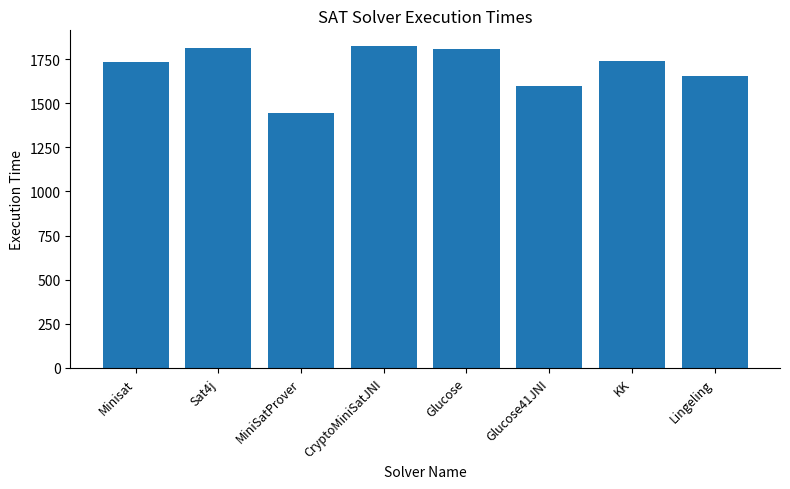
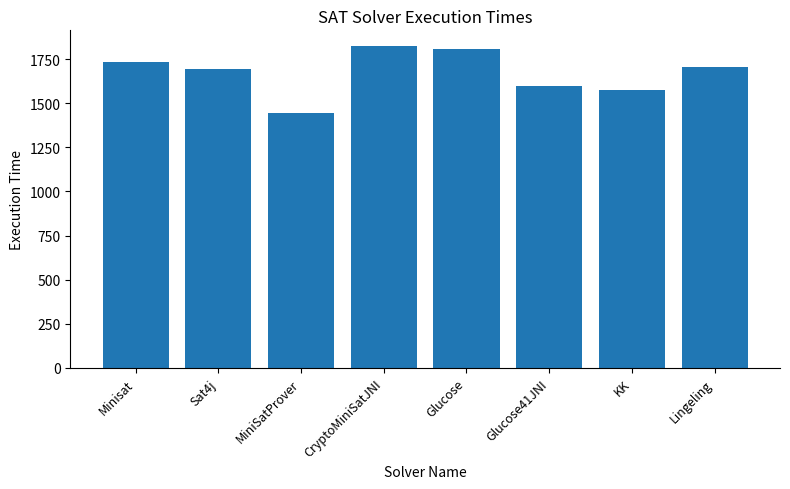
Sat4j: 1810 -> 1700
KK: 1740 -> 1580
Lingeling: 1660 -> 1710
